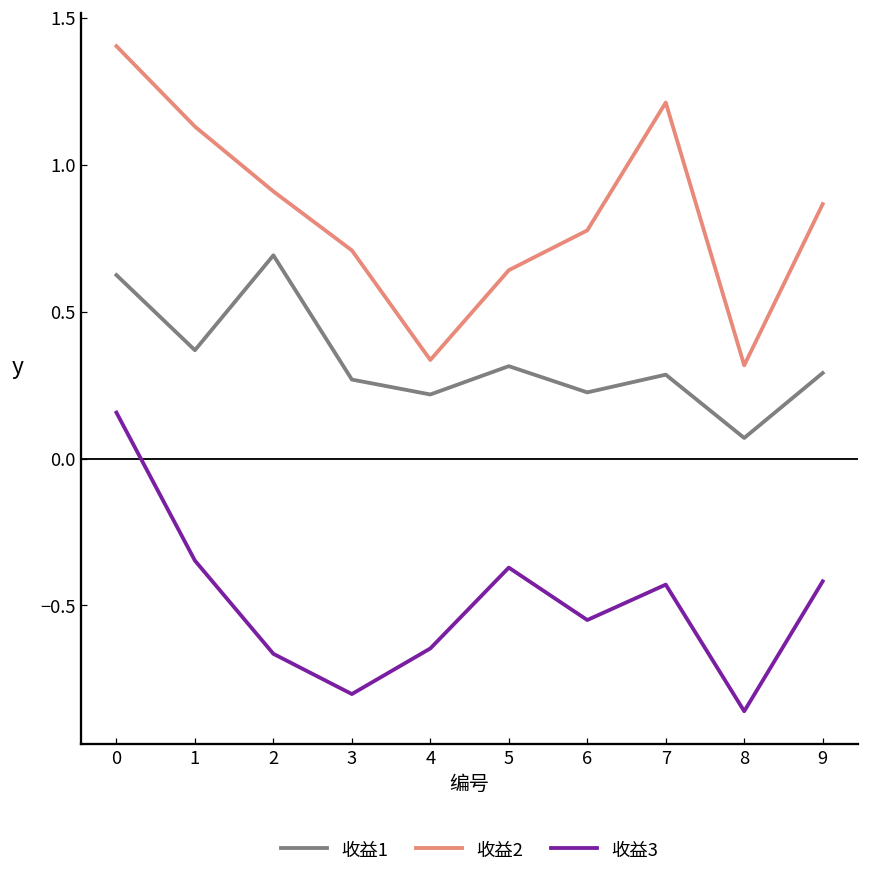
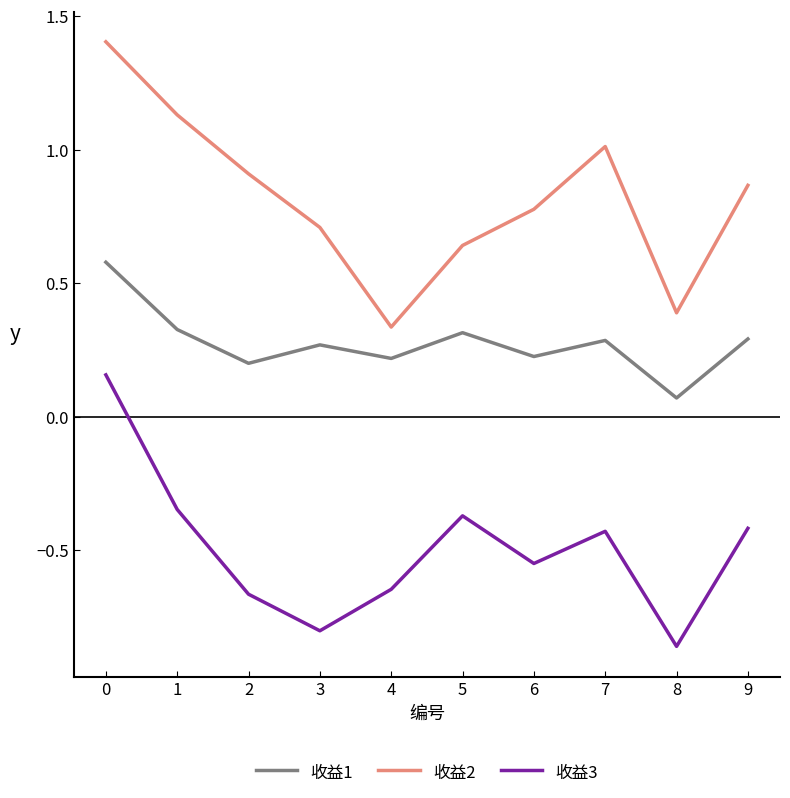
收益1, 0: 0.62 -> 0.58
收益1, 1: 0.37 -> 0.33
收益1, 2: 0.69 -> 0.20
收益2, 7: 1.21 -> 1.01
收益2, 8: 0.32 -> 0.39
